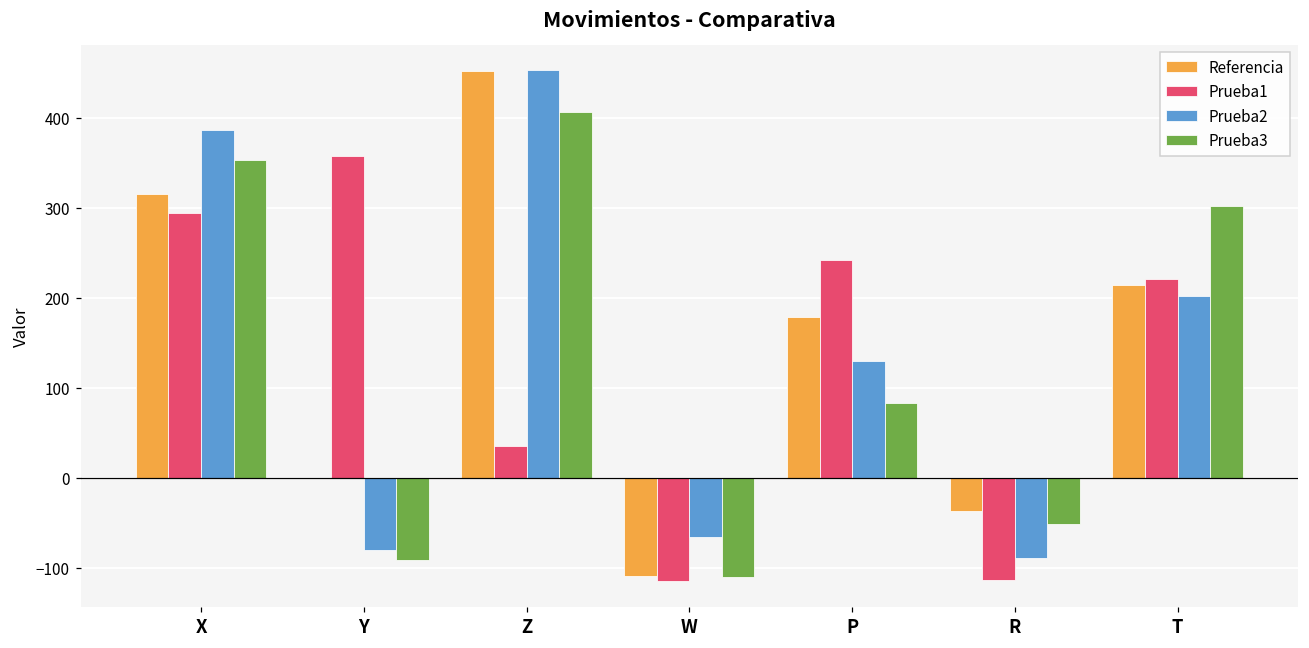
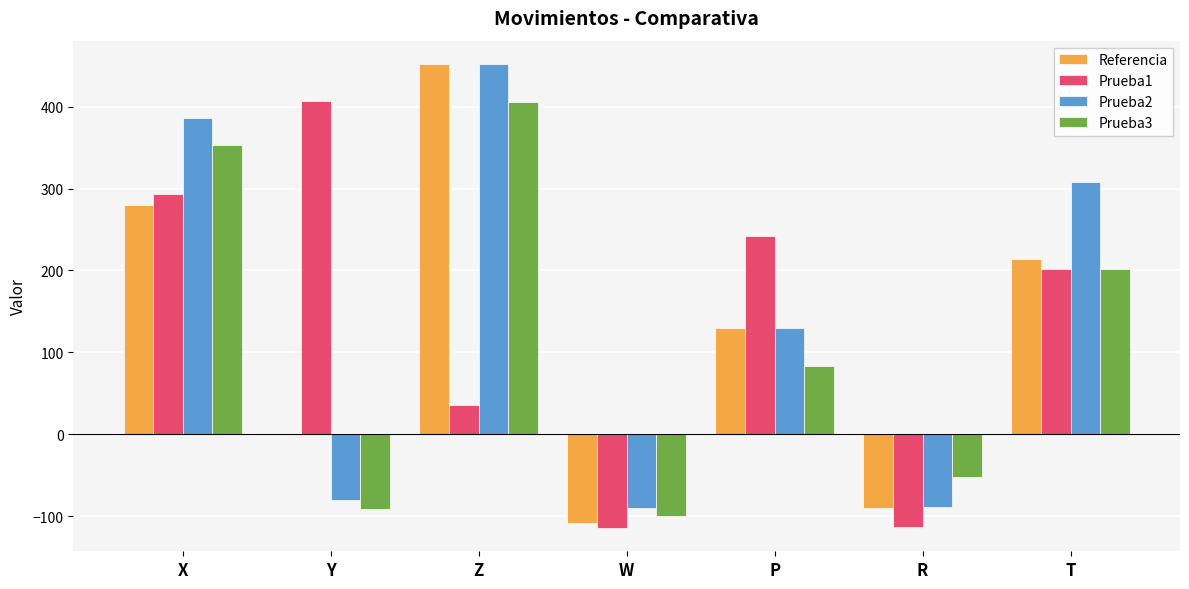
Referencia, X: 310 -> 280
Prueba1, Y: 360 -> 410
Prueba2, W: -70 -> -90
Prueba3, W: -110 -> -100
Referencia, P: 180 -> 130
Referencia, R: -40 -> -90
Prueba1, T: 220 -> 200
Prueba2, T: 200 -> 310
Prueba3, T: 300 -> 200
